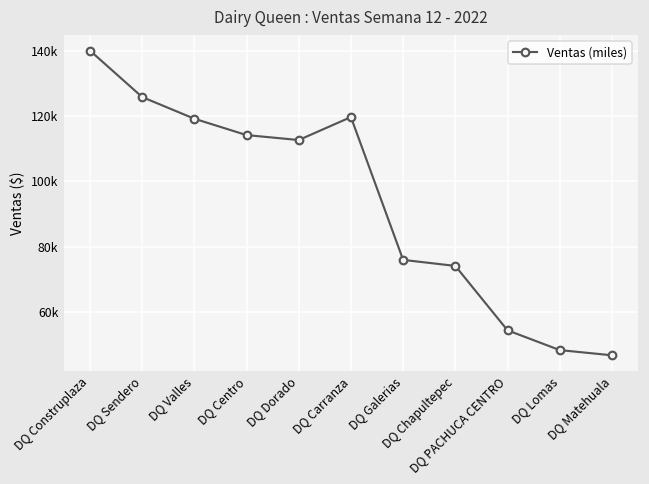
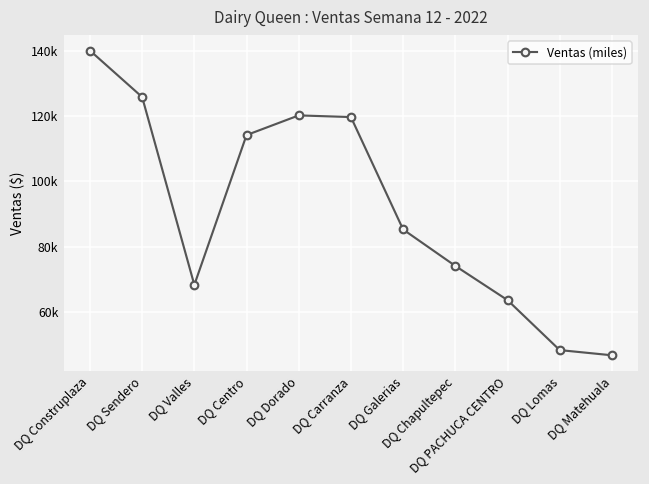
DQ Valles: 119000 -> 68000
DQ Dorado: 113000 -> 120000
DQ Galerias: 76000 -> 85000
DQ PACHUCA CENTRO: 54000 -> 64000
